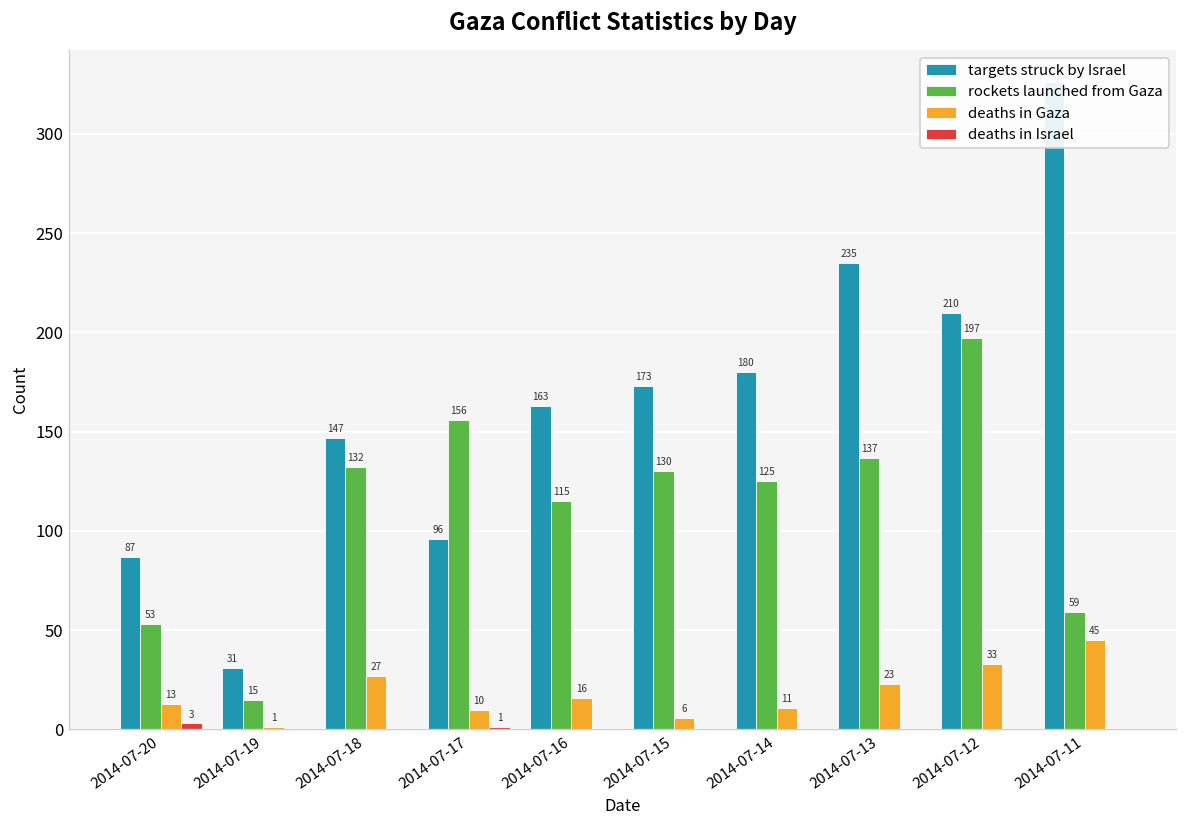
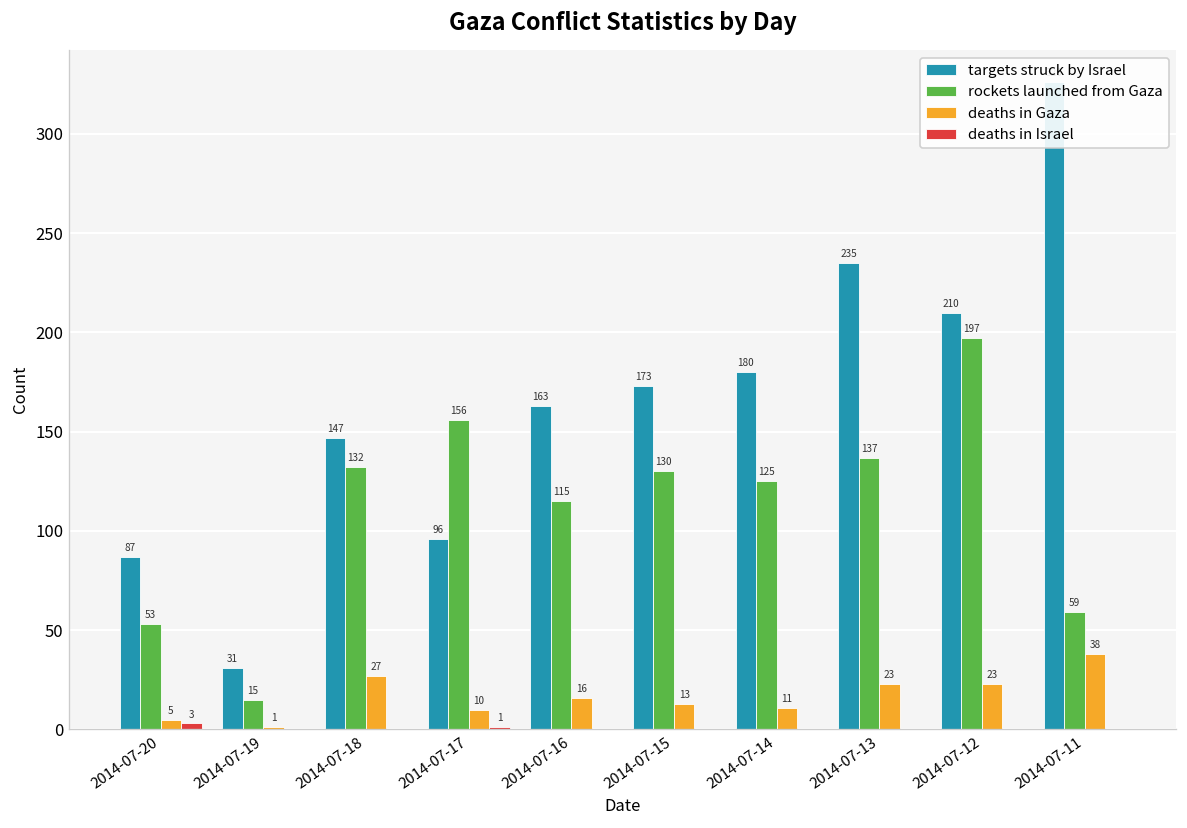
deaths in Gaza, 2014-07-20: 13 -> 5
deaths in Gaza, 2014-07-15: 6 -> 13
deaths in Gaza, 2014-07-12: 33 -> 23
deaths in Gaza, 2014-07-11: 45 -> 38
